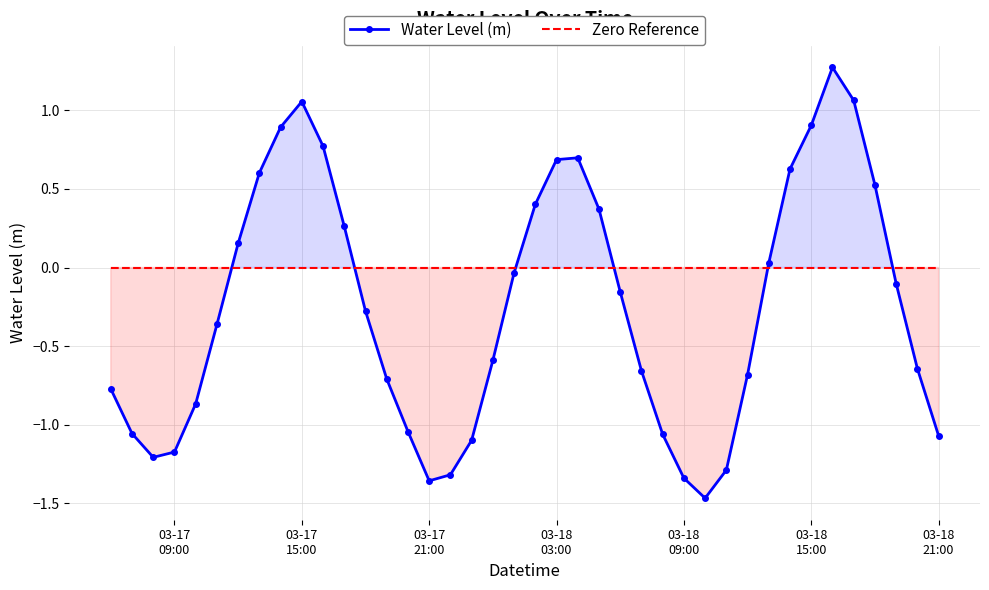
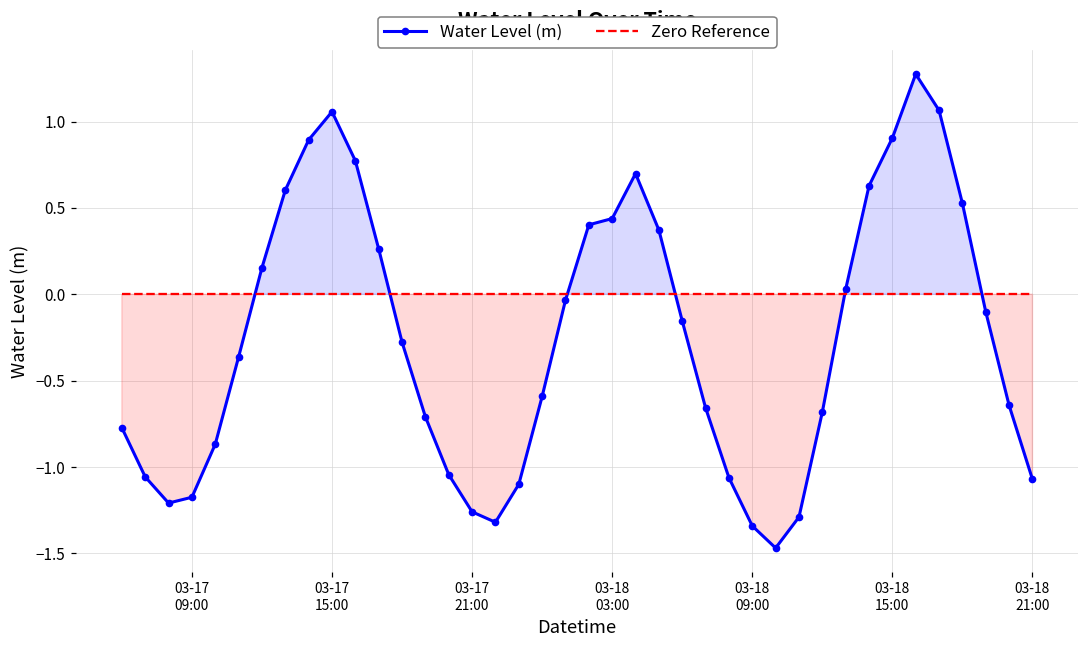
Water Level (m), 03-17 21:00: -1.36 -> -1.26
Water Level (m), 03-18 03:00: 0.69 -> 0.44
